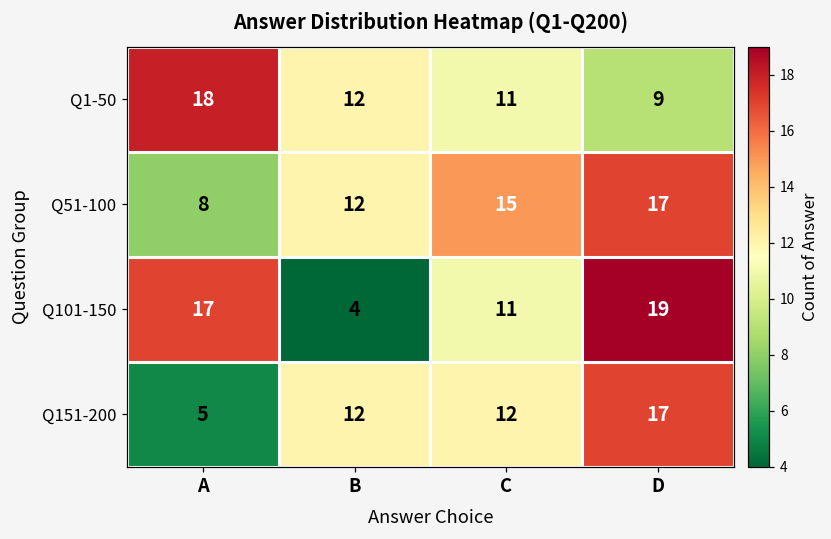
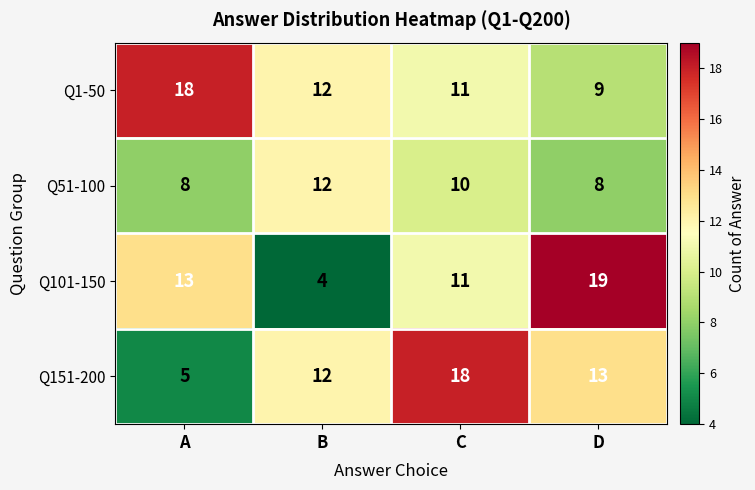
Q51-100, C: 15 -> 10
Q51-100, D: 17 -> 8
Q101-150, A: 17 -> 13
Q151-200, C: 12 -> 18
Q151-200, D: 17 -> 13
